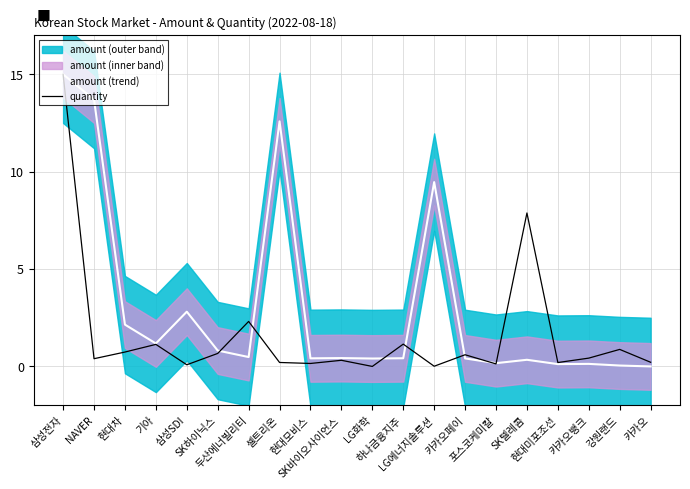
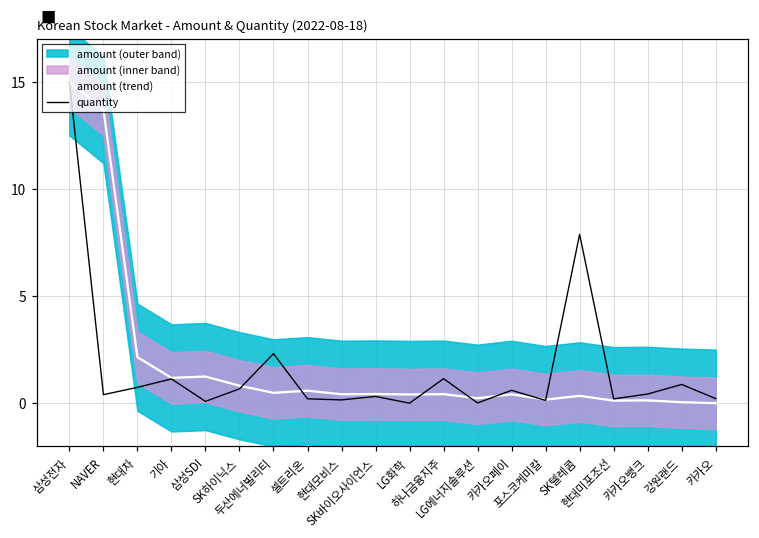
amount (trend), 삼성SDI: 2.8 -> 1.2
amount (trend), 셀트리온: 12.6 -> 0.6
amount (trend), LG에너지솔루션: 9.5 -> 0.2
